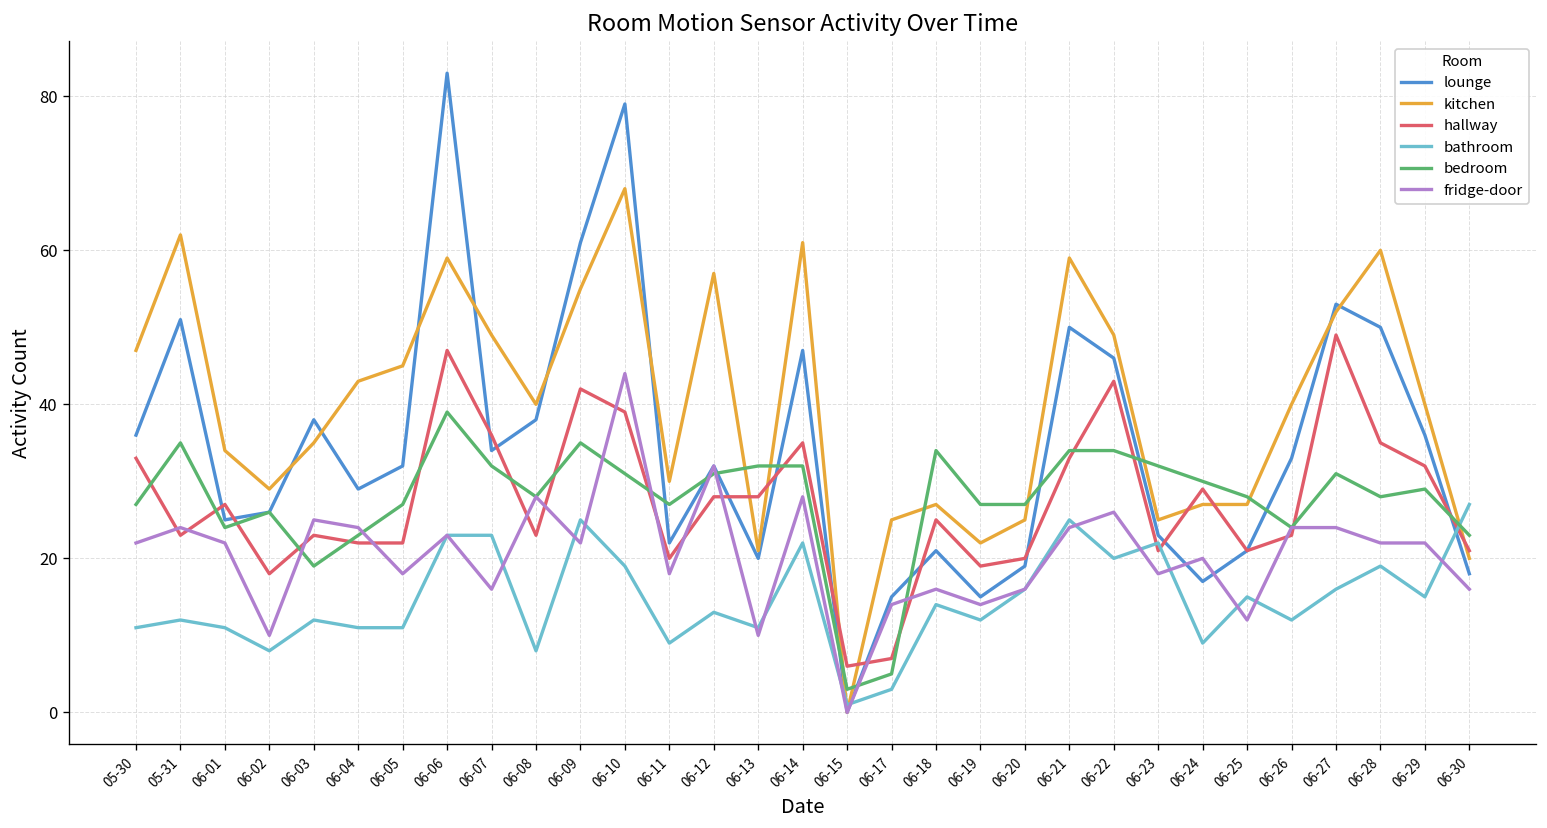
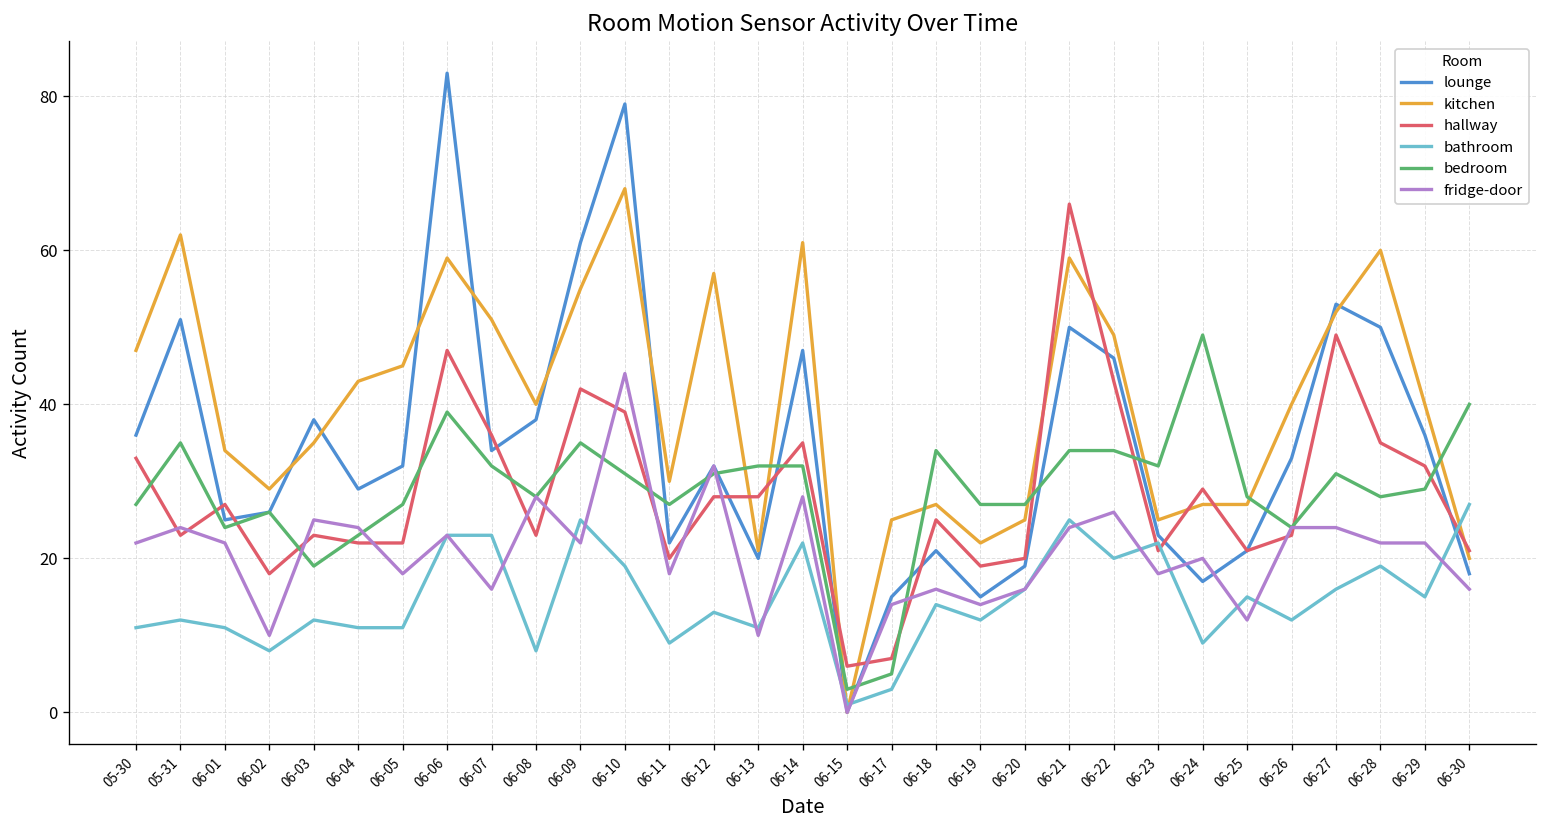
kitchen, 06-07: 49 -> 51
hallway, 06-21: 33 -> 66
bedroom, 06-24: 30 -> 49
bedroom, 06-30: 23 -> 40
